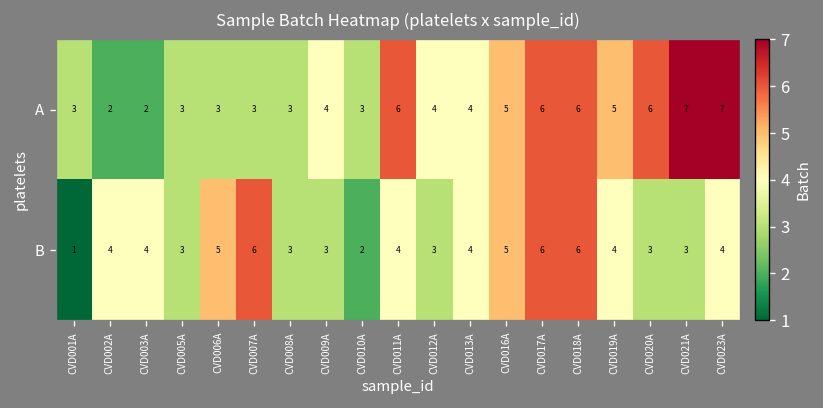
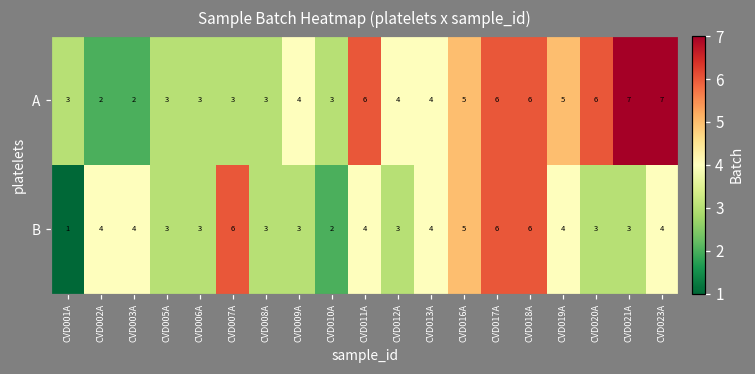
B, CVD006A: 5 -> 3
